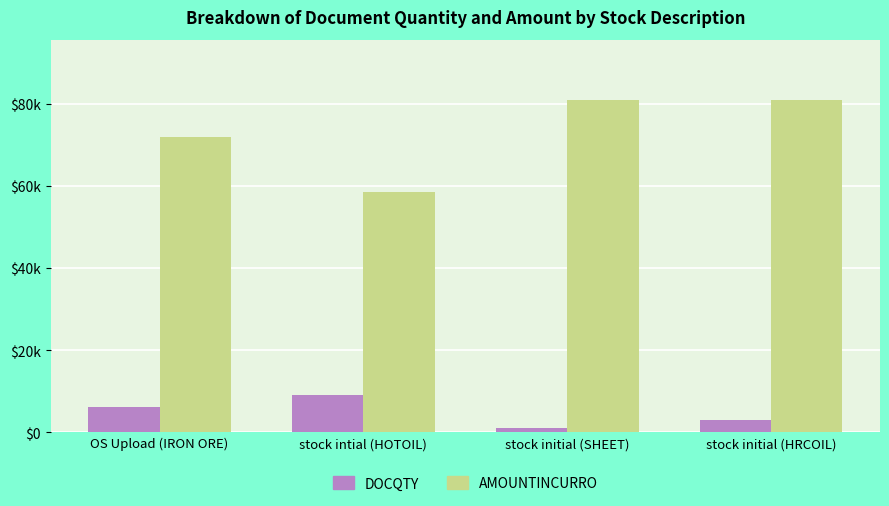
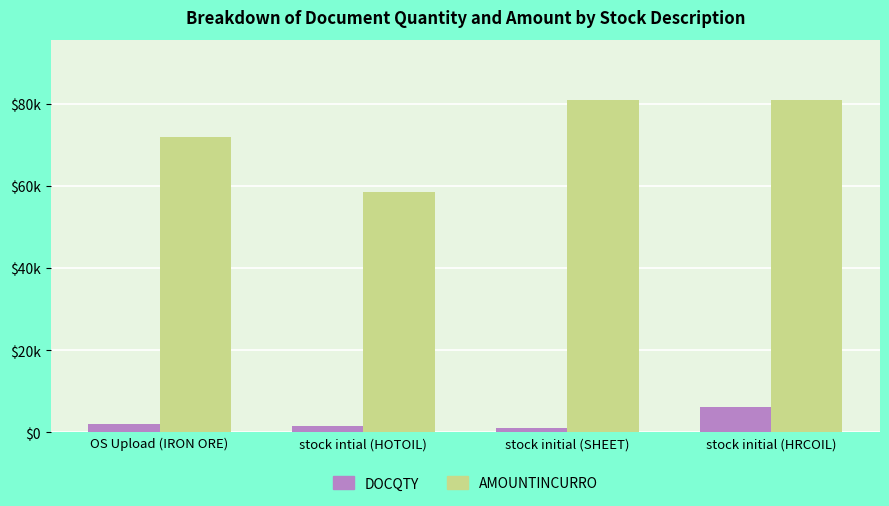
DOCQTY, OS Upload (IRON ORE): $6000 -> $2000
DOCQTY, stock intial (HOTOIL): $9000 -> $2000
DOCQTY, stock initial (HRCOIL): $3000 -> $6000
